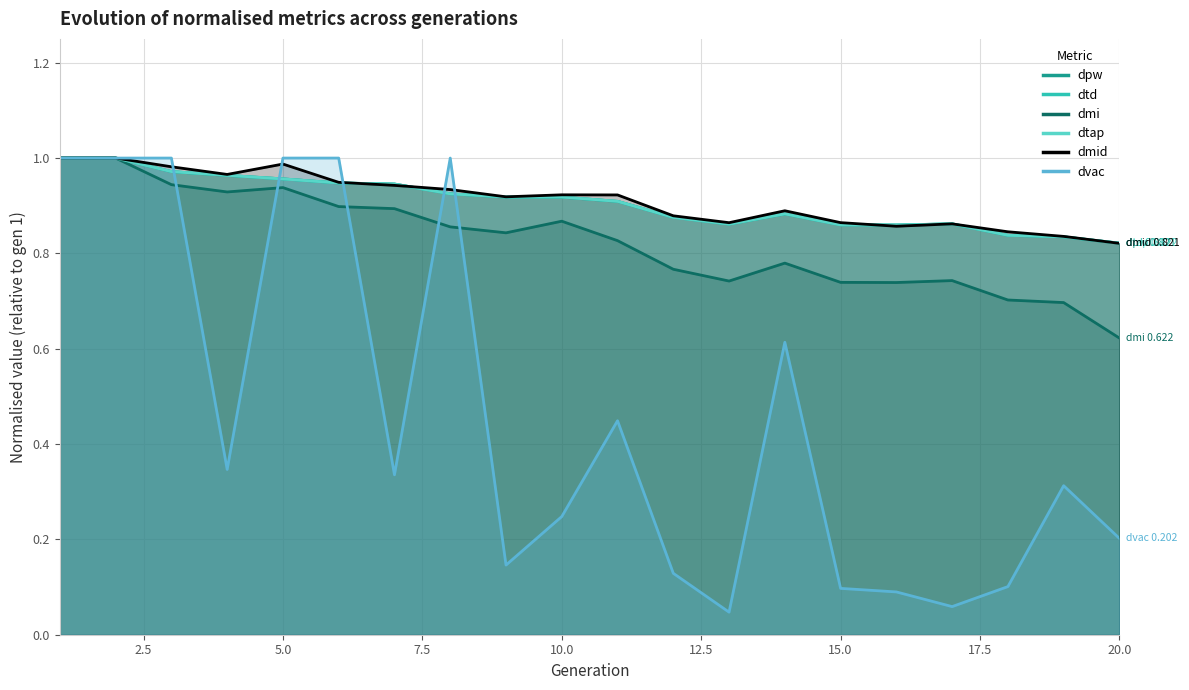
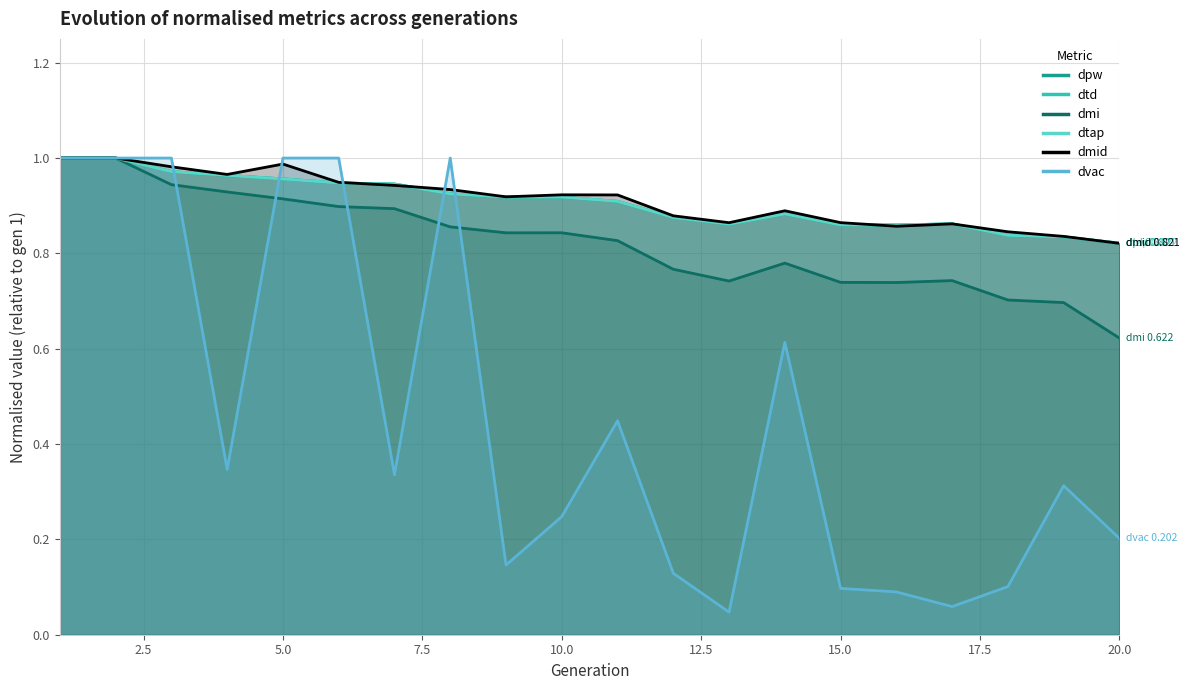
dmi, 5.0: 0.94 -> 0.91
dmi, 10.0: 0.87 -> 0.84
